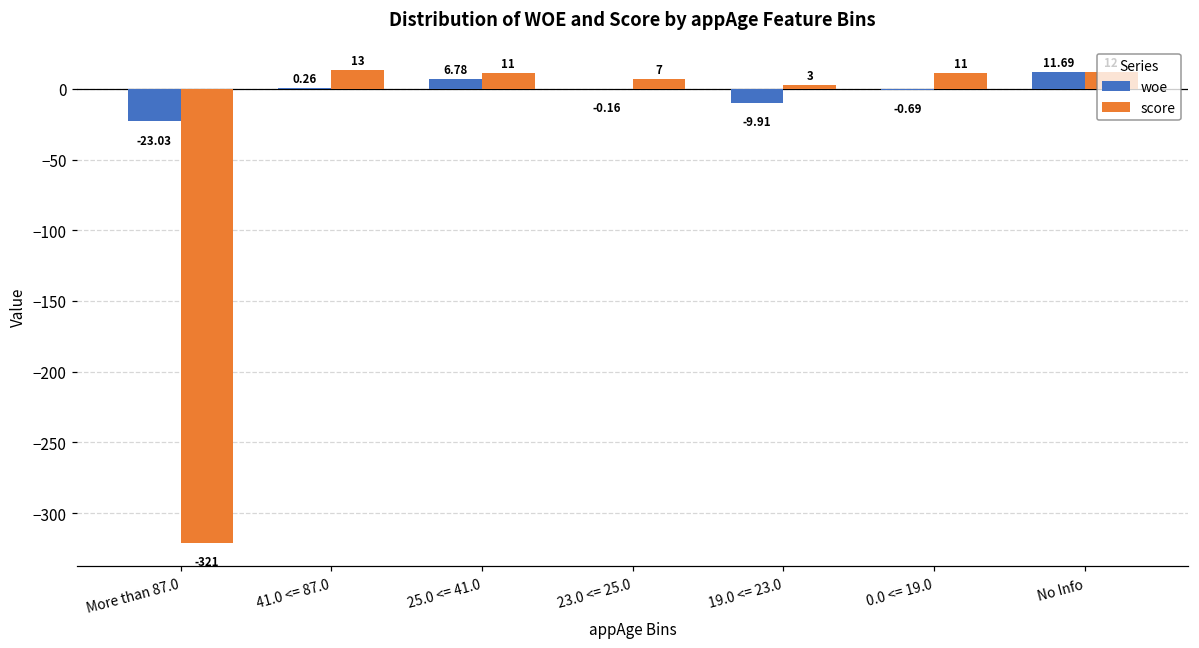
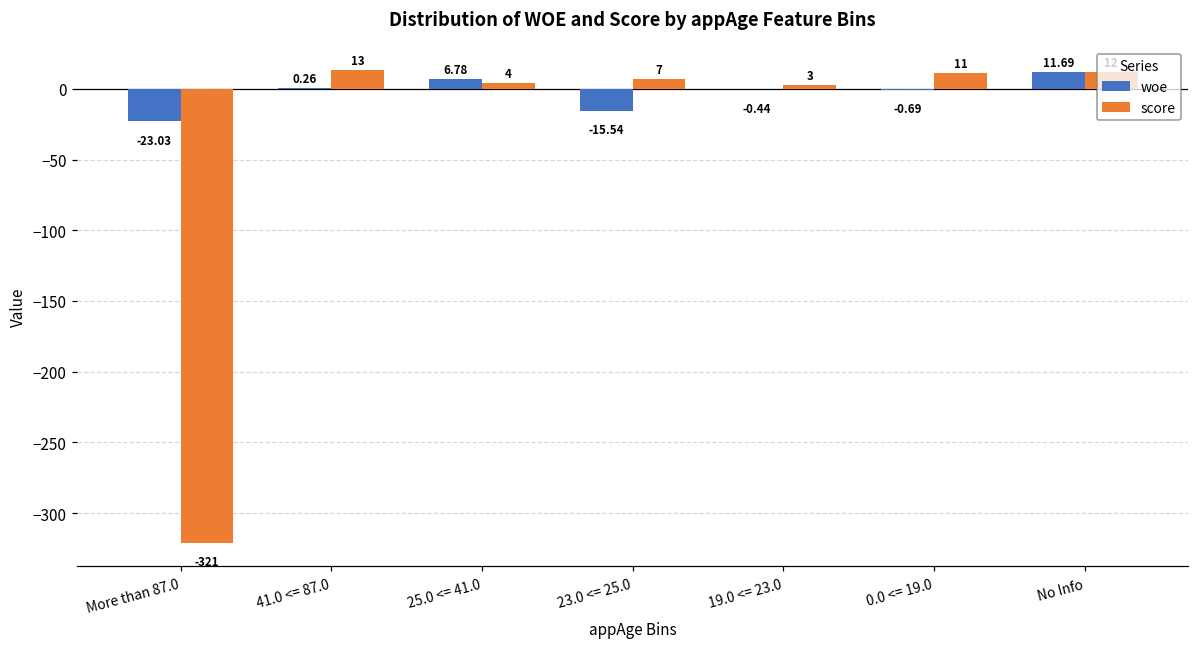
score, 25.0 <= 41.0: 11 -> 4
woe, 23.0 <= 25.0: -0.16 -> -15.54
woe, 19.0 <= 23.0: -9.91 -> -0.44
